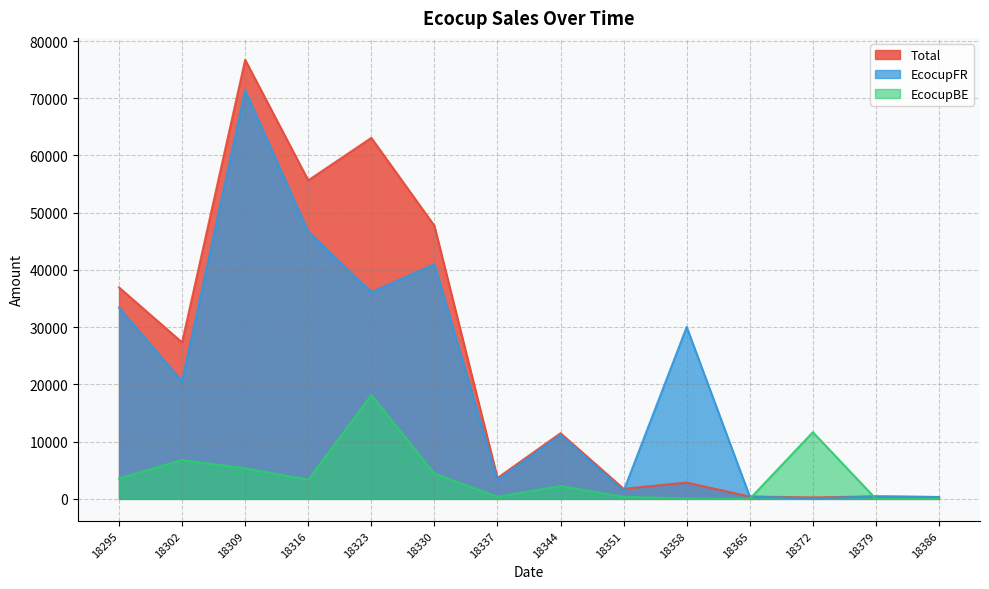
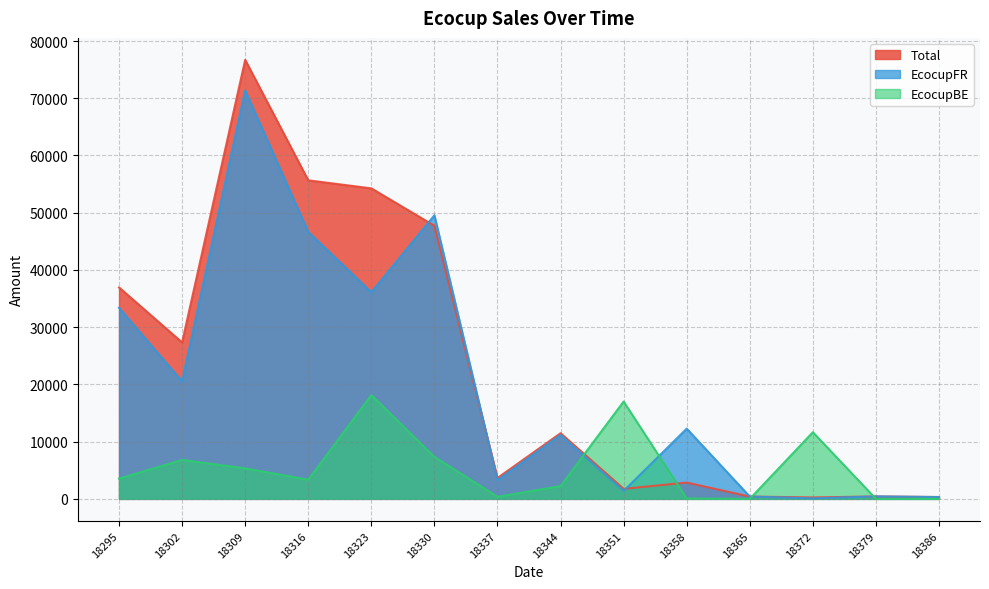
Total, 18323: 63000 -> 54000
EcocupFR, 18330: 41000 -> 50000
EcocupBE, 18330: 4000 -> 7000
EcocupBE, 18351: 0 -> 17000
EcocupFR, 18358: 30000 -> 12000
